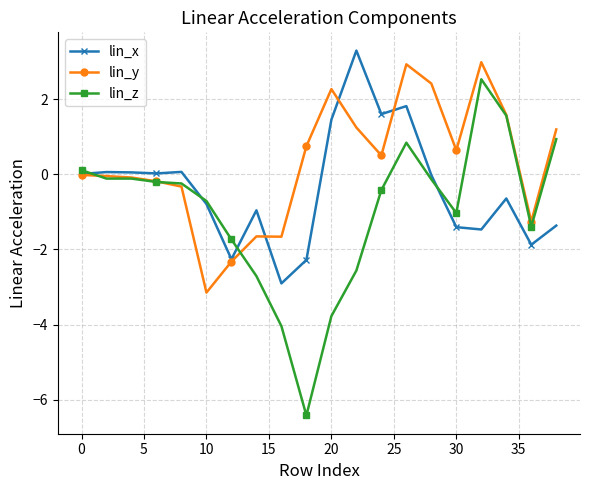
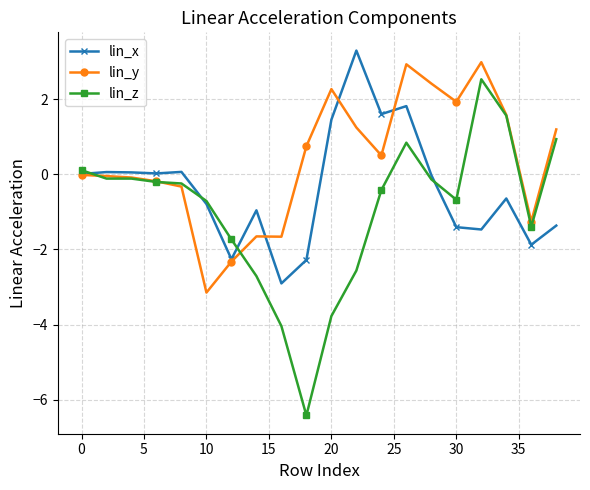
lin_y, 30: 0.6 -> 1.9
lin_z, 30: -1.0 -> -0.7
